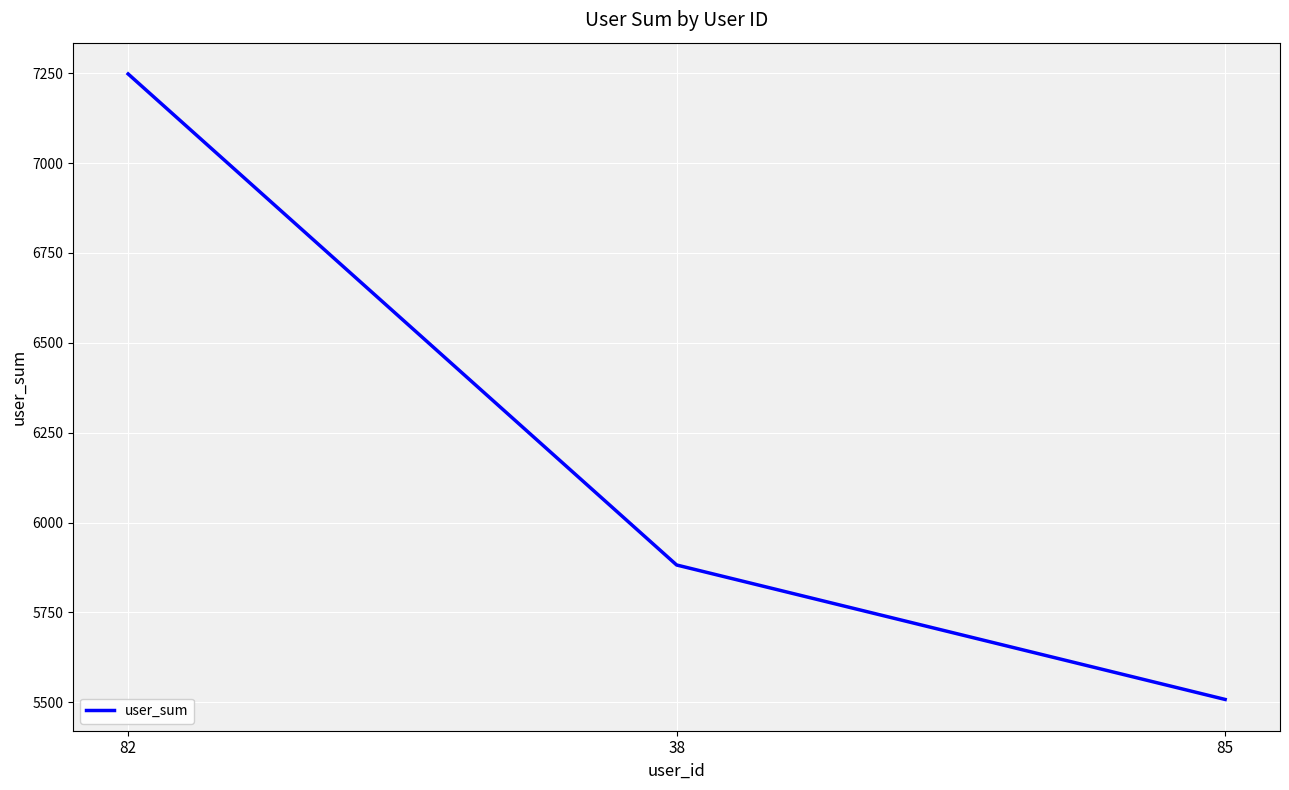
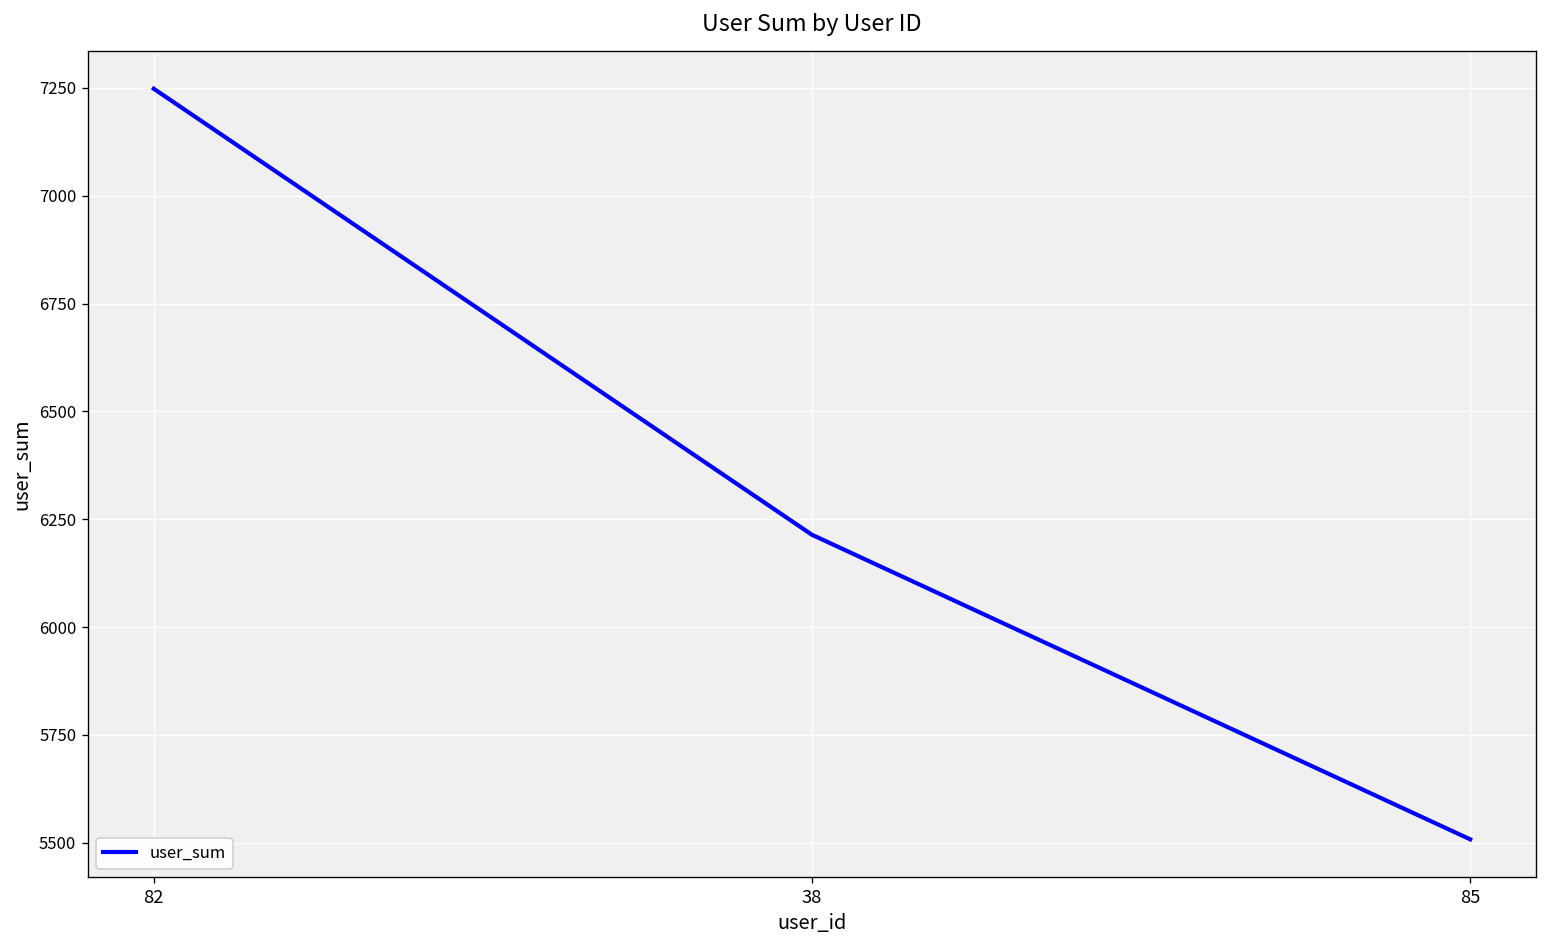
38: 5880 -> 6210
